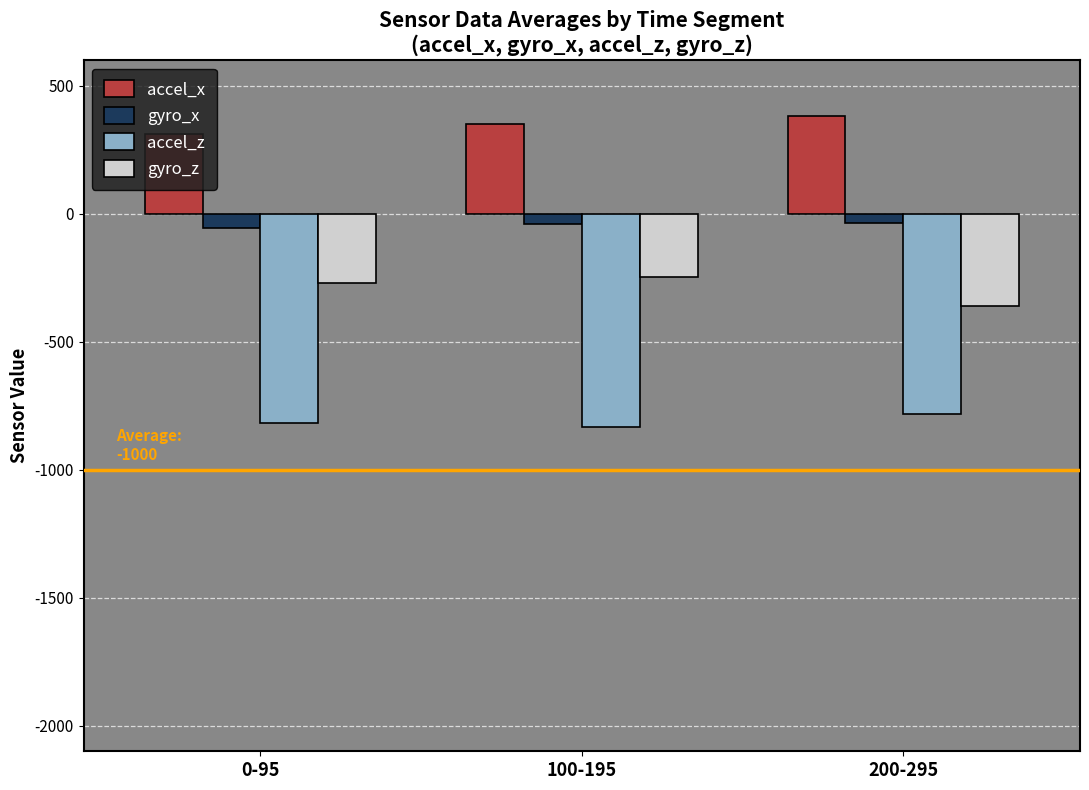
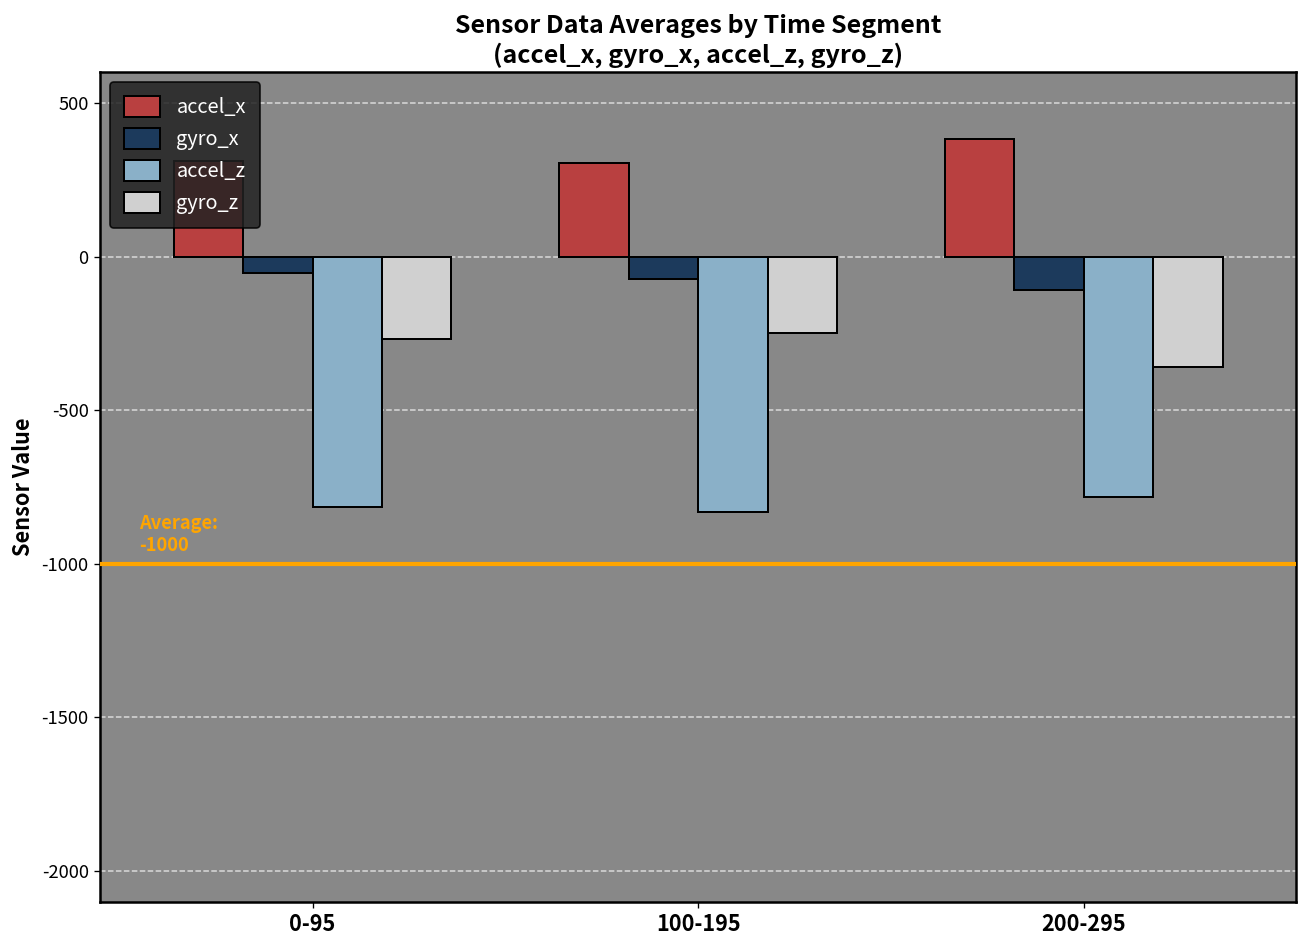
accel_x, 100-195: 350 -> 310
gyro_x, 100-195: -40 -> -70
gyro_x, 200-295: -40 -> -110
